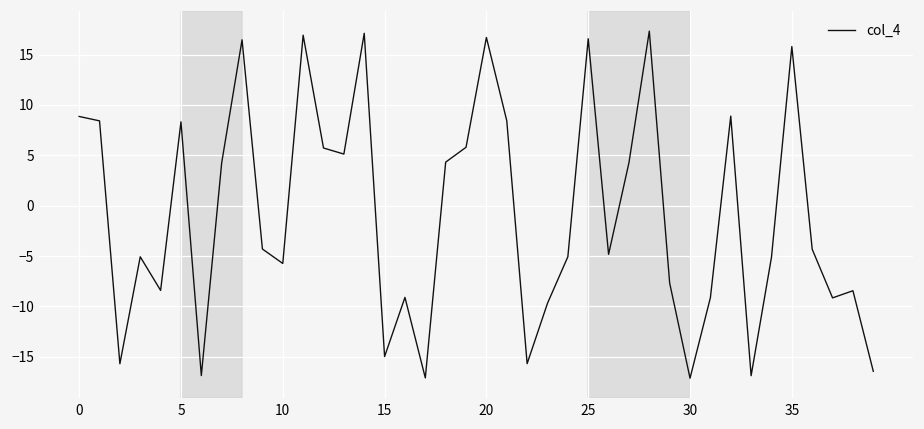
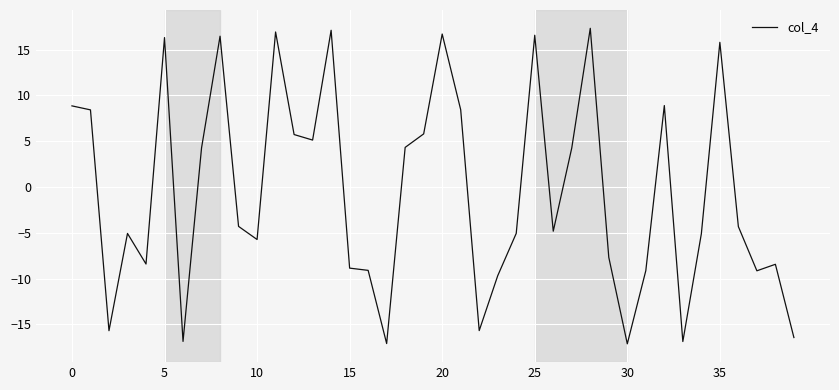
5: 8 -> 16
15: -15 -> -9
